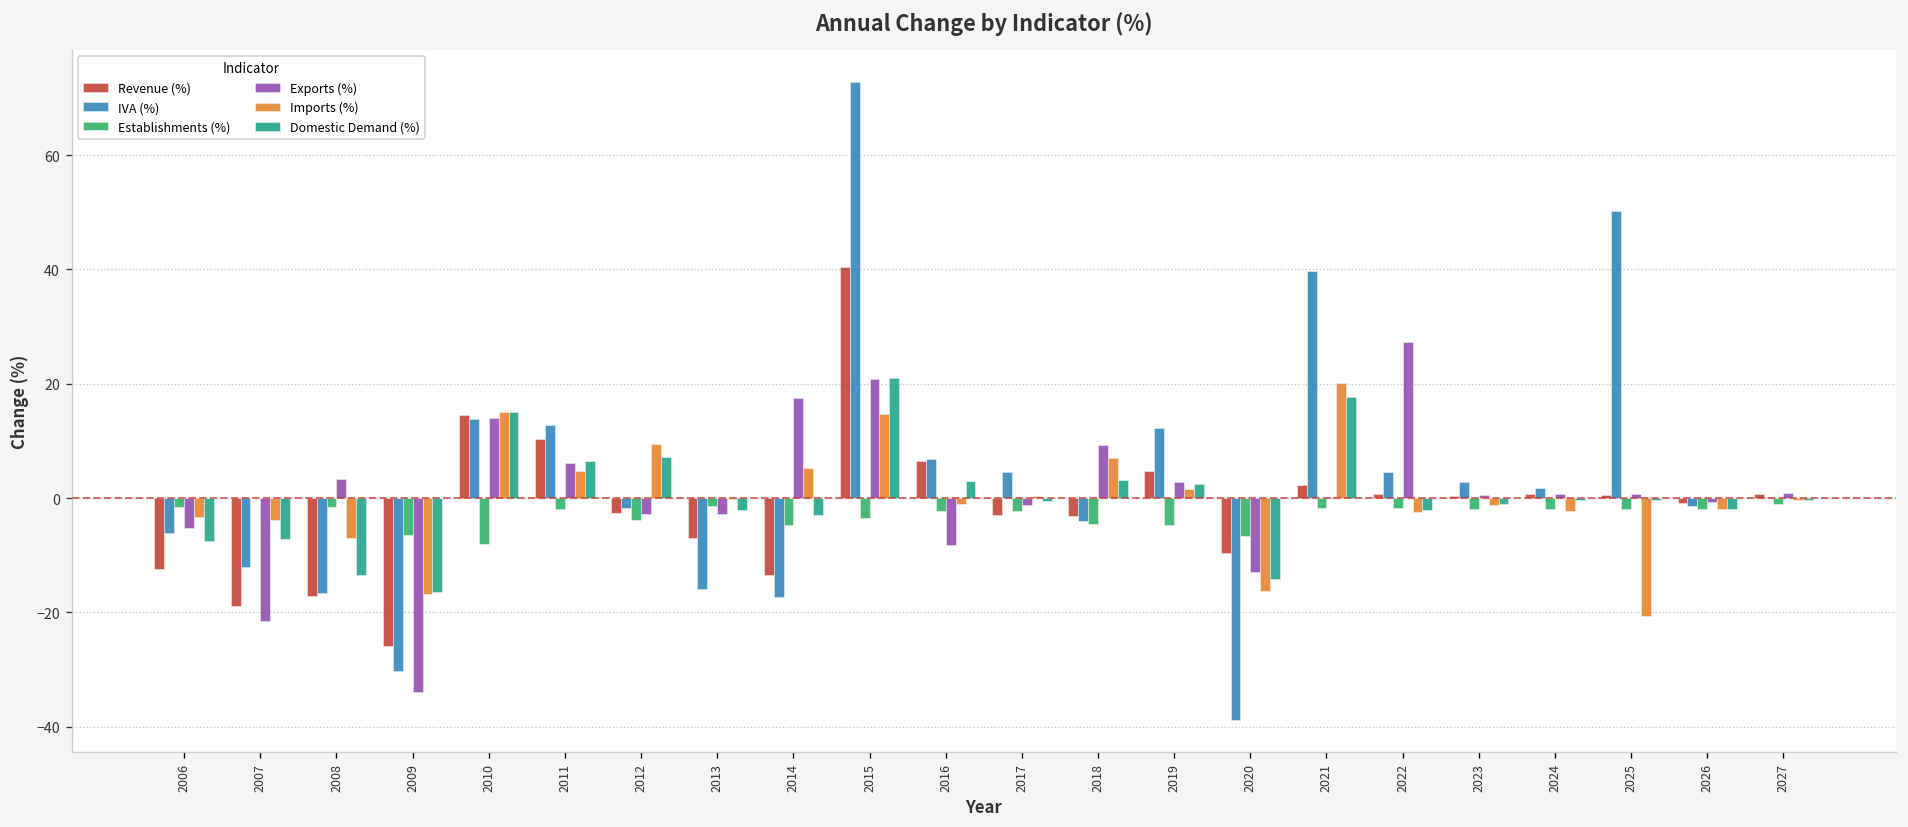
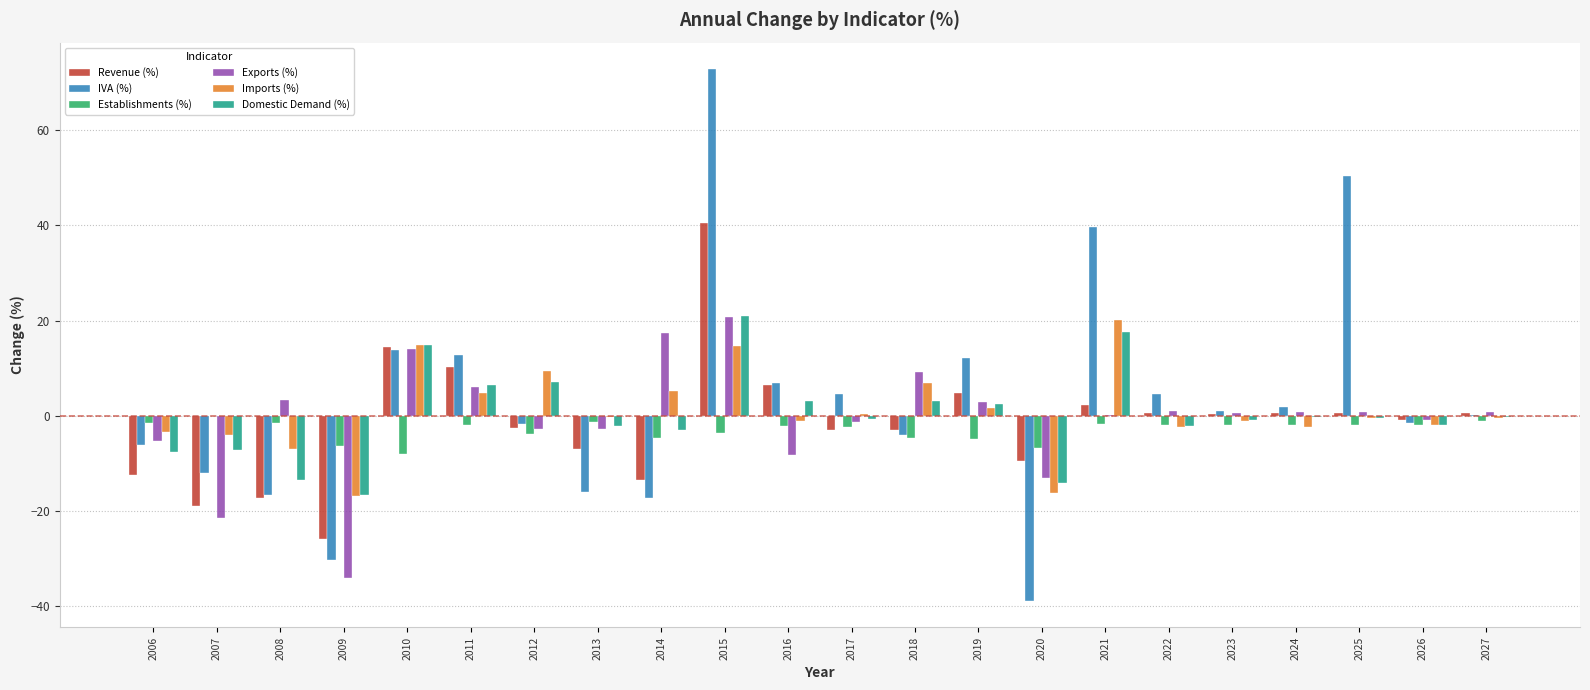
Exports (%), 2022: 27 -> 1
IVA (%), 2023: 3 -> 1
Imports (%), 2025: -21 -> -1
